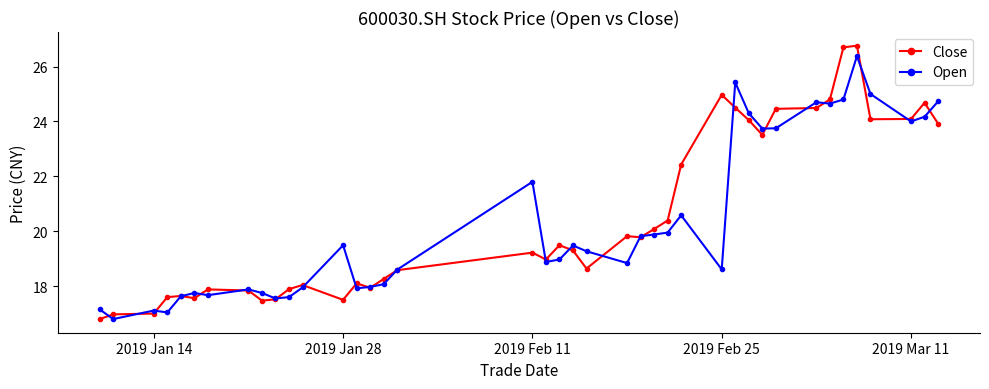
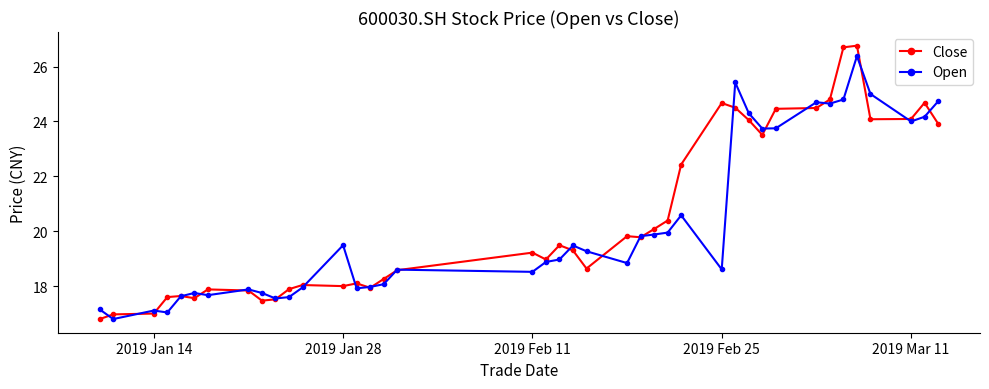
Close, 2019 Jan 28: 17.5 -> 18.0
Open, 2019 Feb 11: 21.8 -> 18.5
Close, 2019 Feb 25: 25.0 -> 24.7
